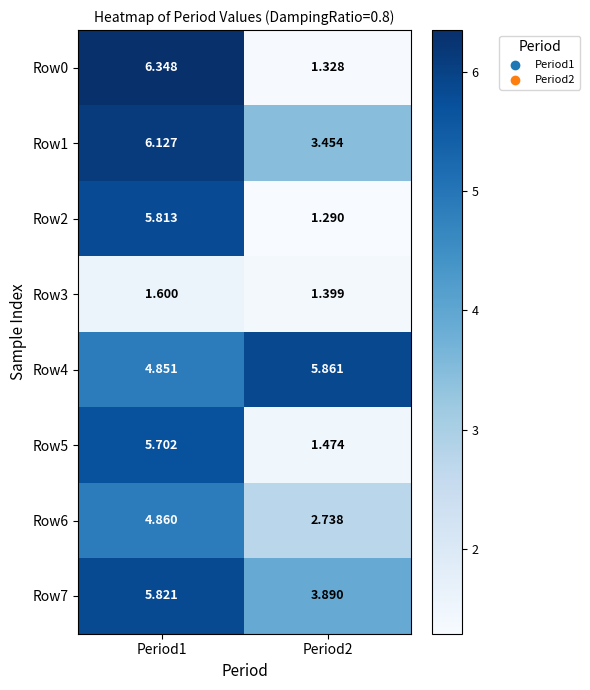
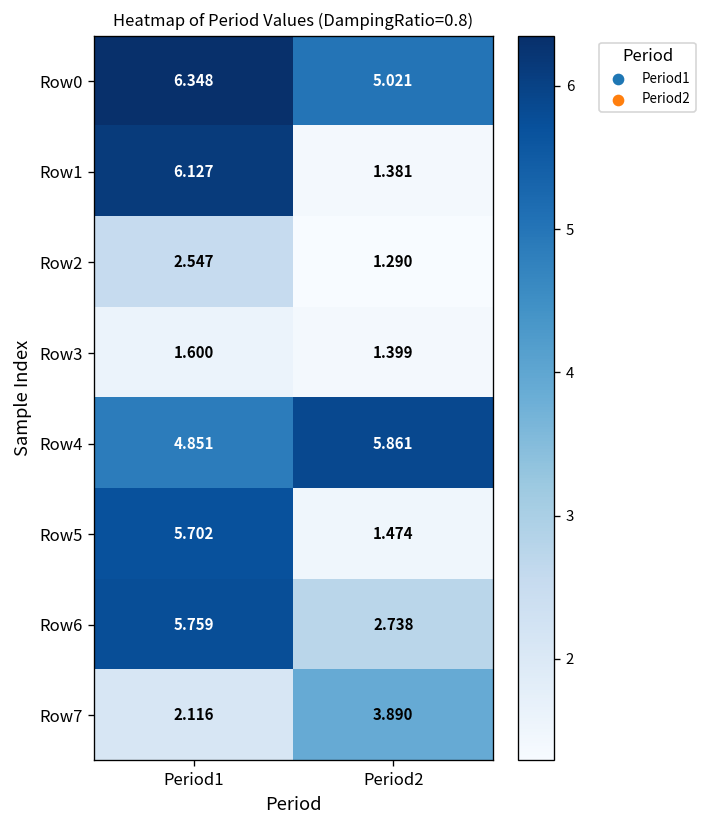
Row0, Period2: 1.328 -> 5.021
Row1, Period2: 3.454 -> 1.381
Row2, Period1: 5.813 -> 2.547
Row6, Period1: 4.860 -> 5.759
Row7, Period1: 5.821 -> 2.116
